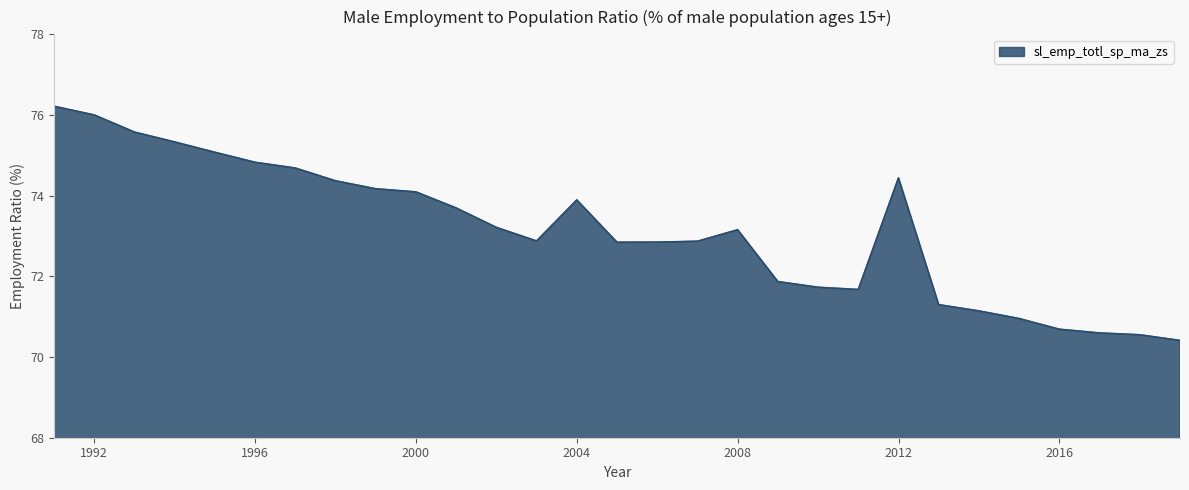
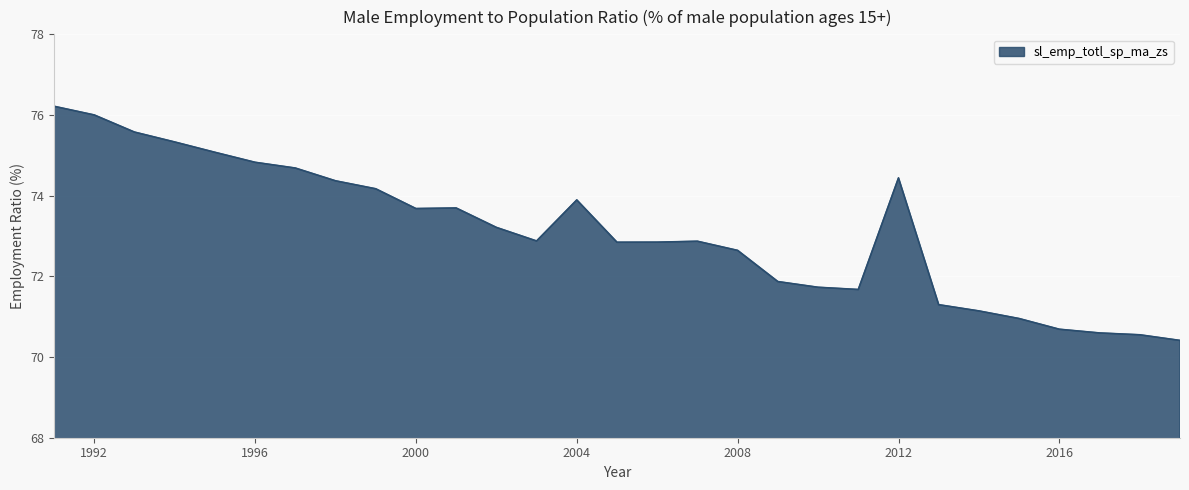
2000: 74.1 -> 73.7
2008: 73.2 -> 72.6
